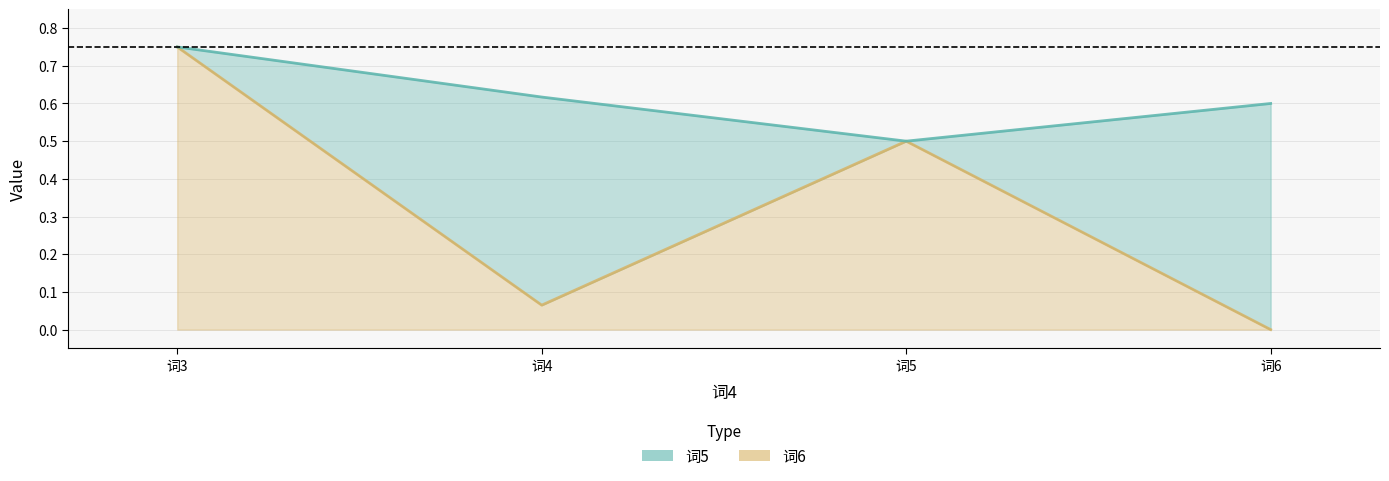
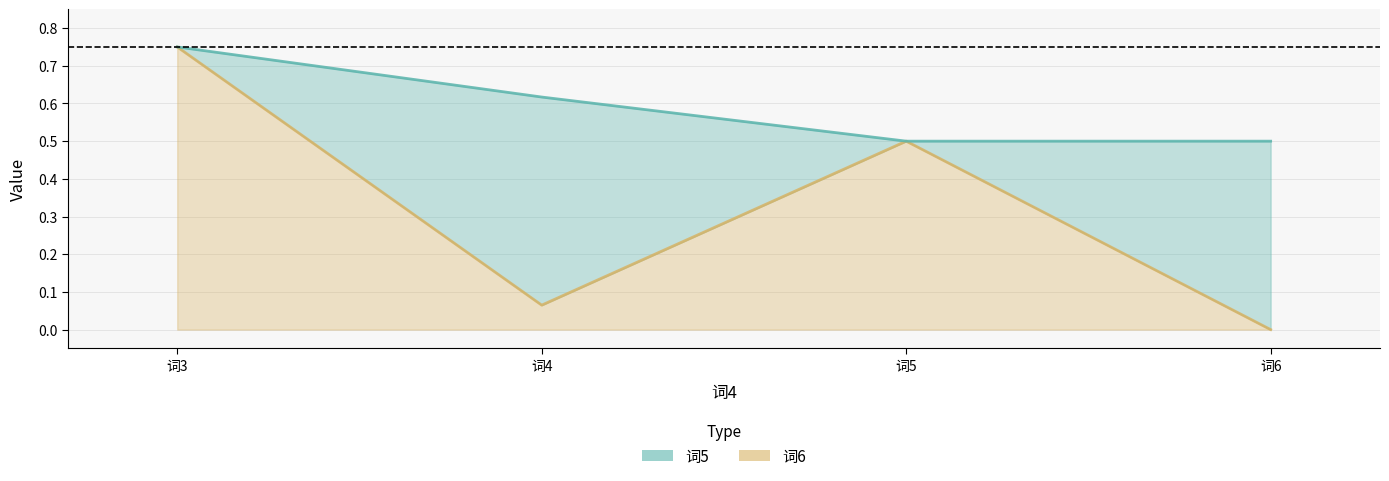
词5, 词6: 0.6 -> 0.5
